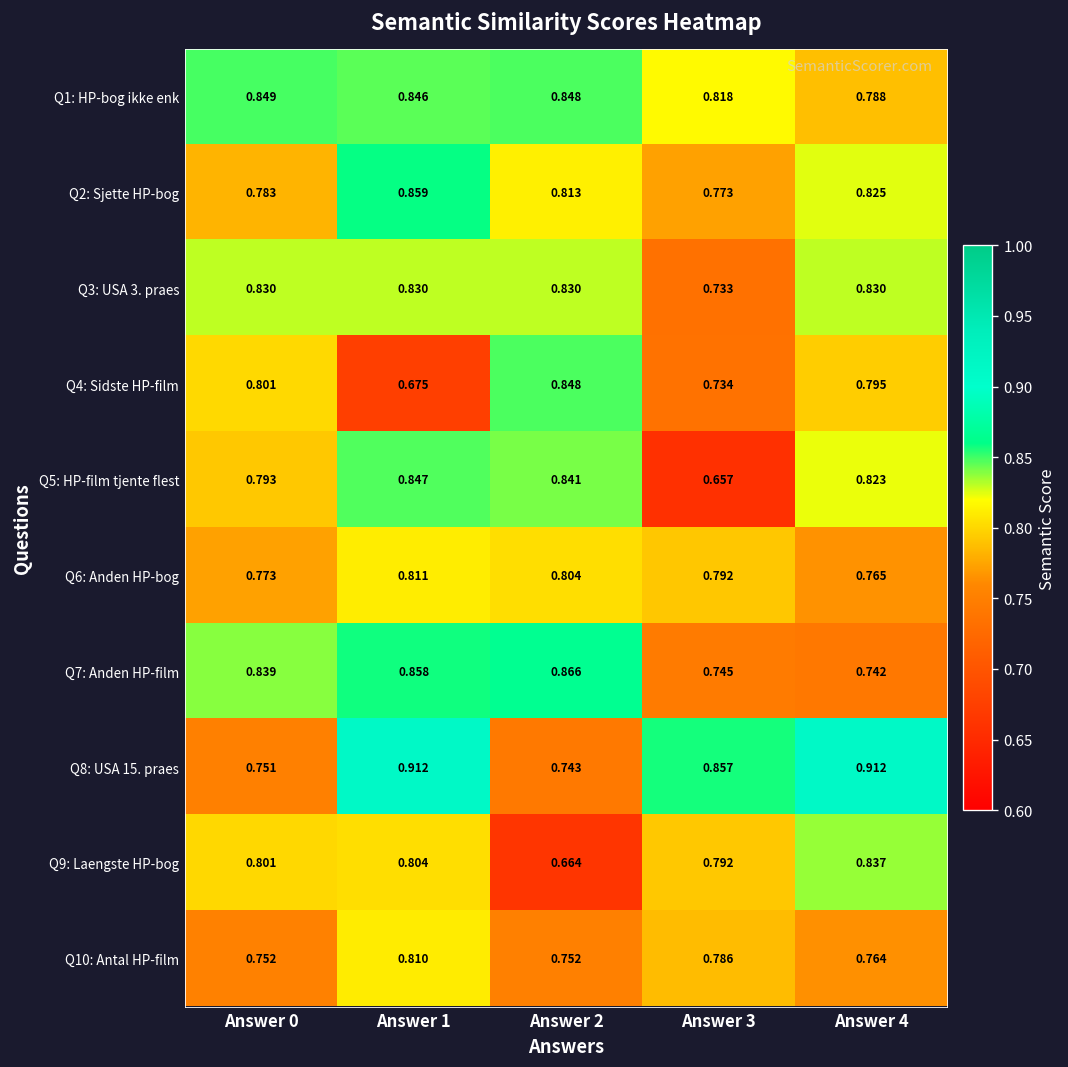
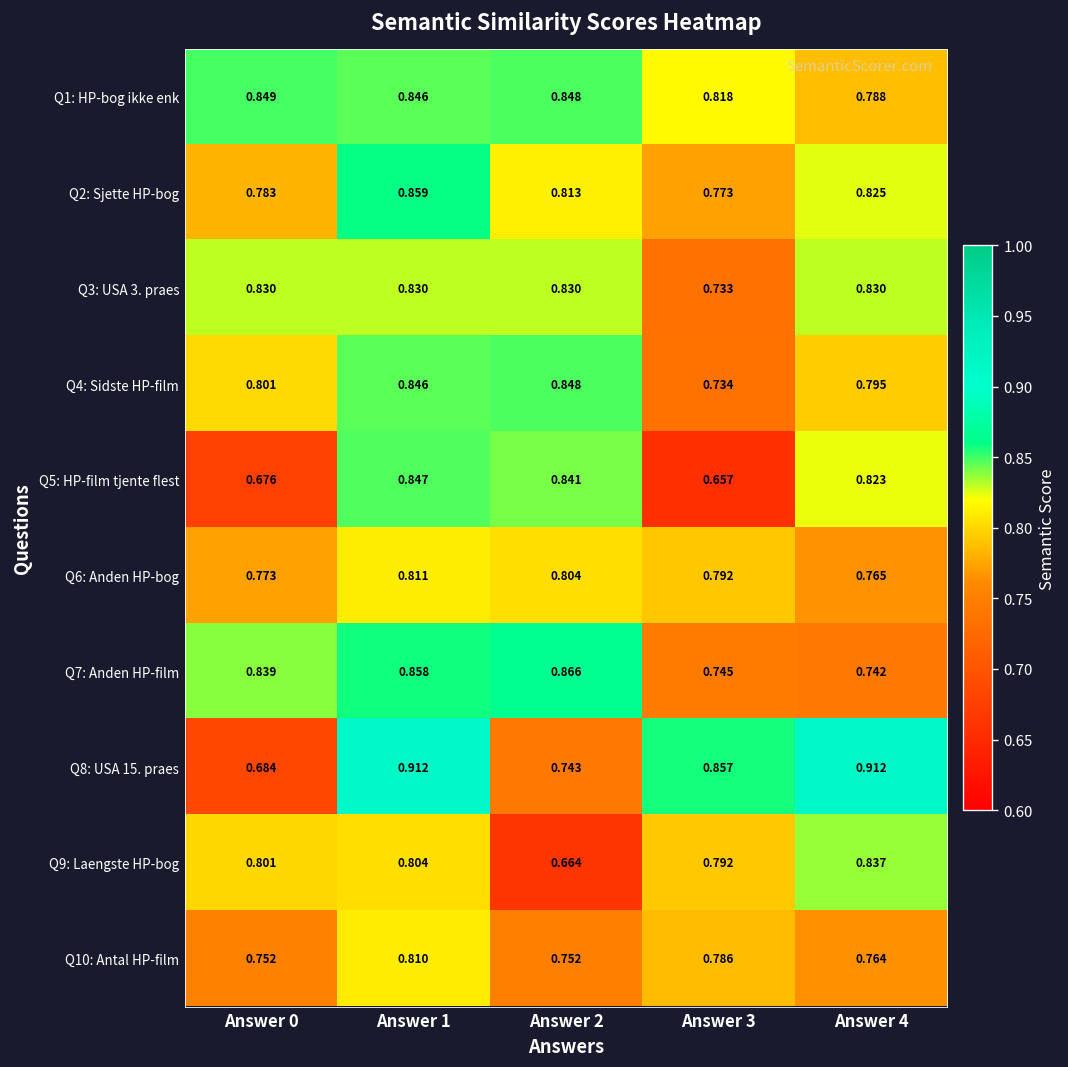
Q4: Sidste HP-film, Answer 1: 0.675 -> 0.846
Q5: HP-film tjente flest, Answer 0: 0.793 -> 0.676
Q8: USA 15. praes, Answer 0: 0.751 -> 0.684
